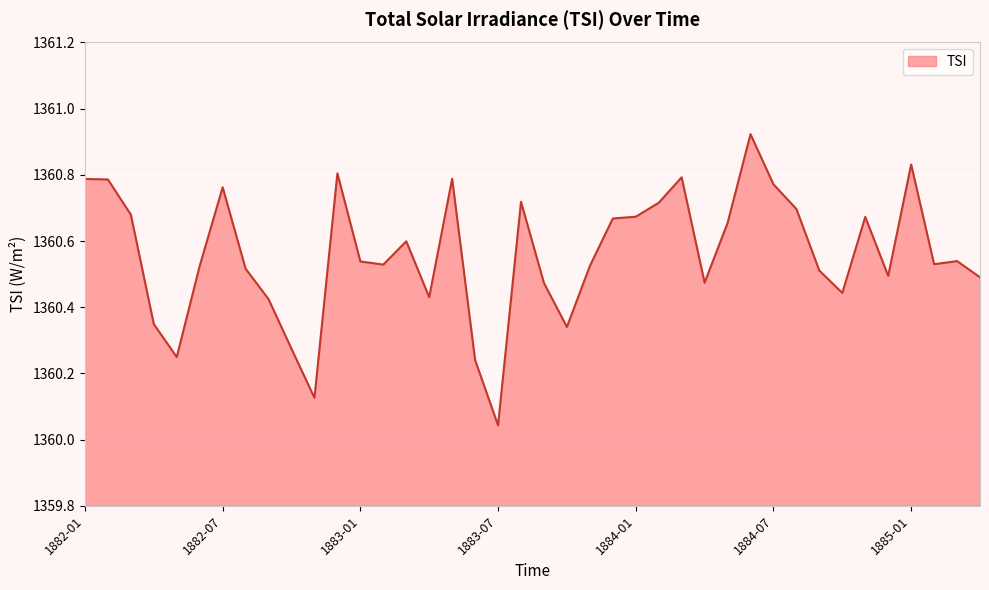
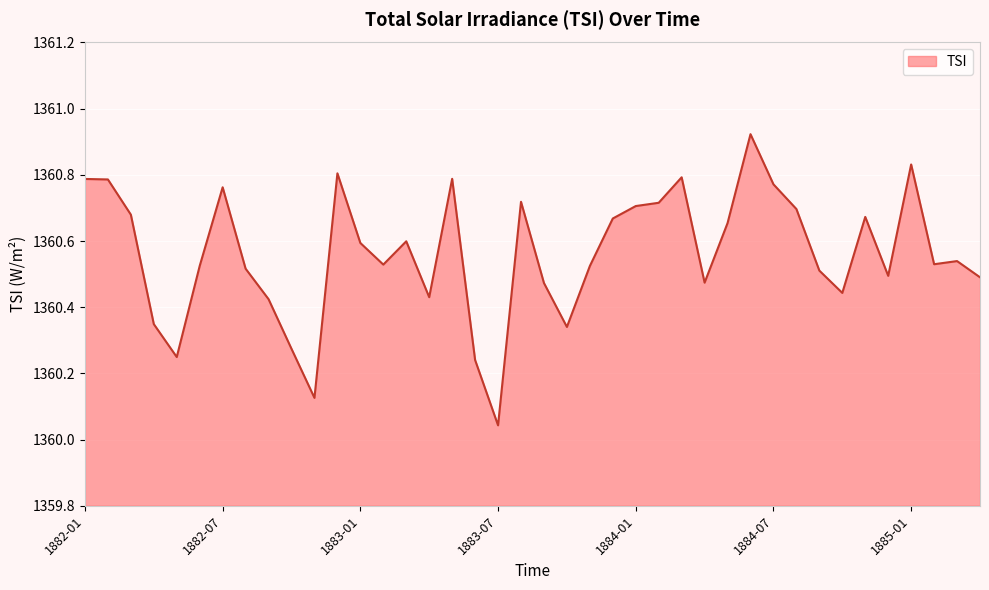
1883-01: 1360.54 -> 1360.59
1884-01: 1360.67 -> 1360.71
